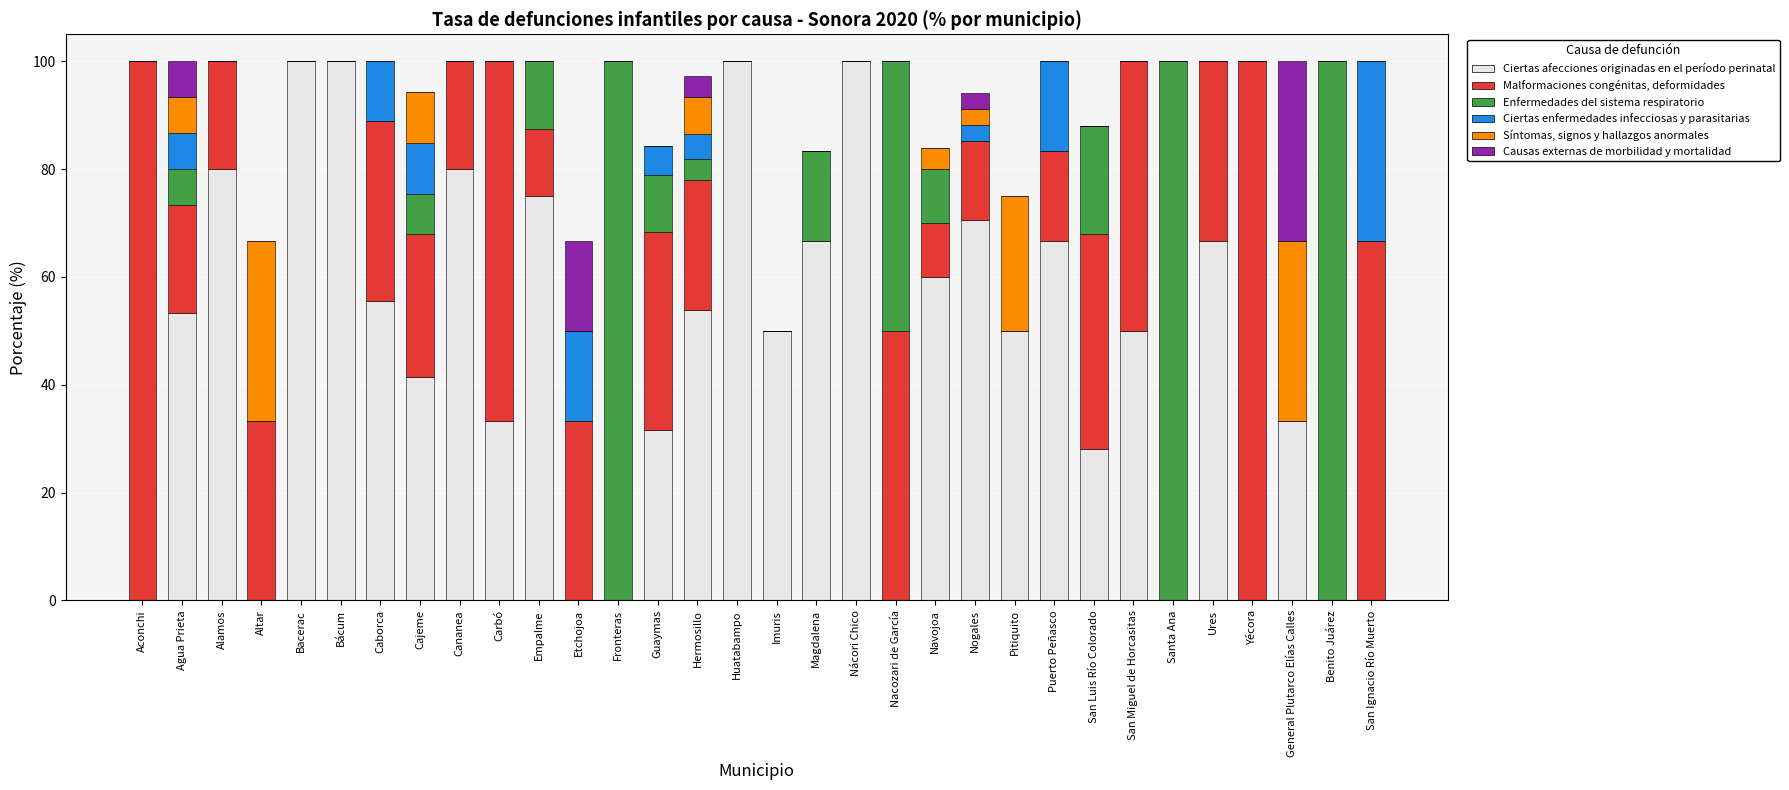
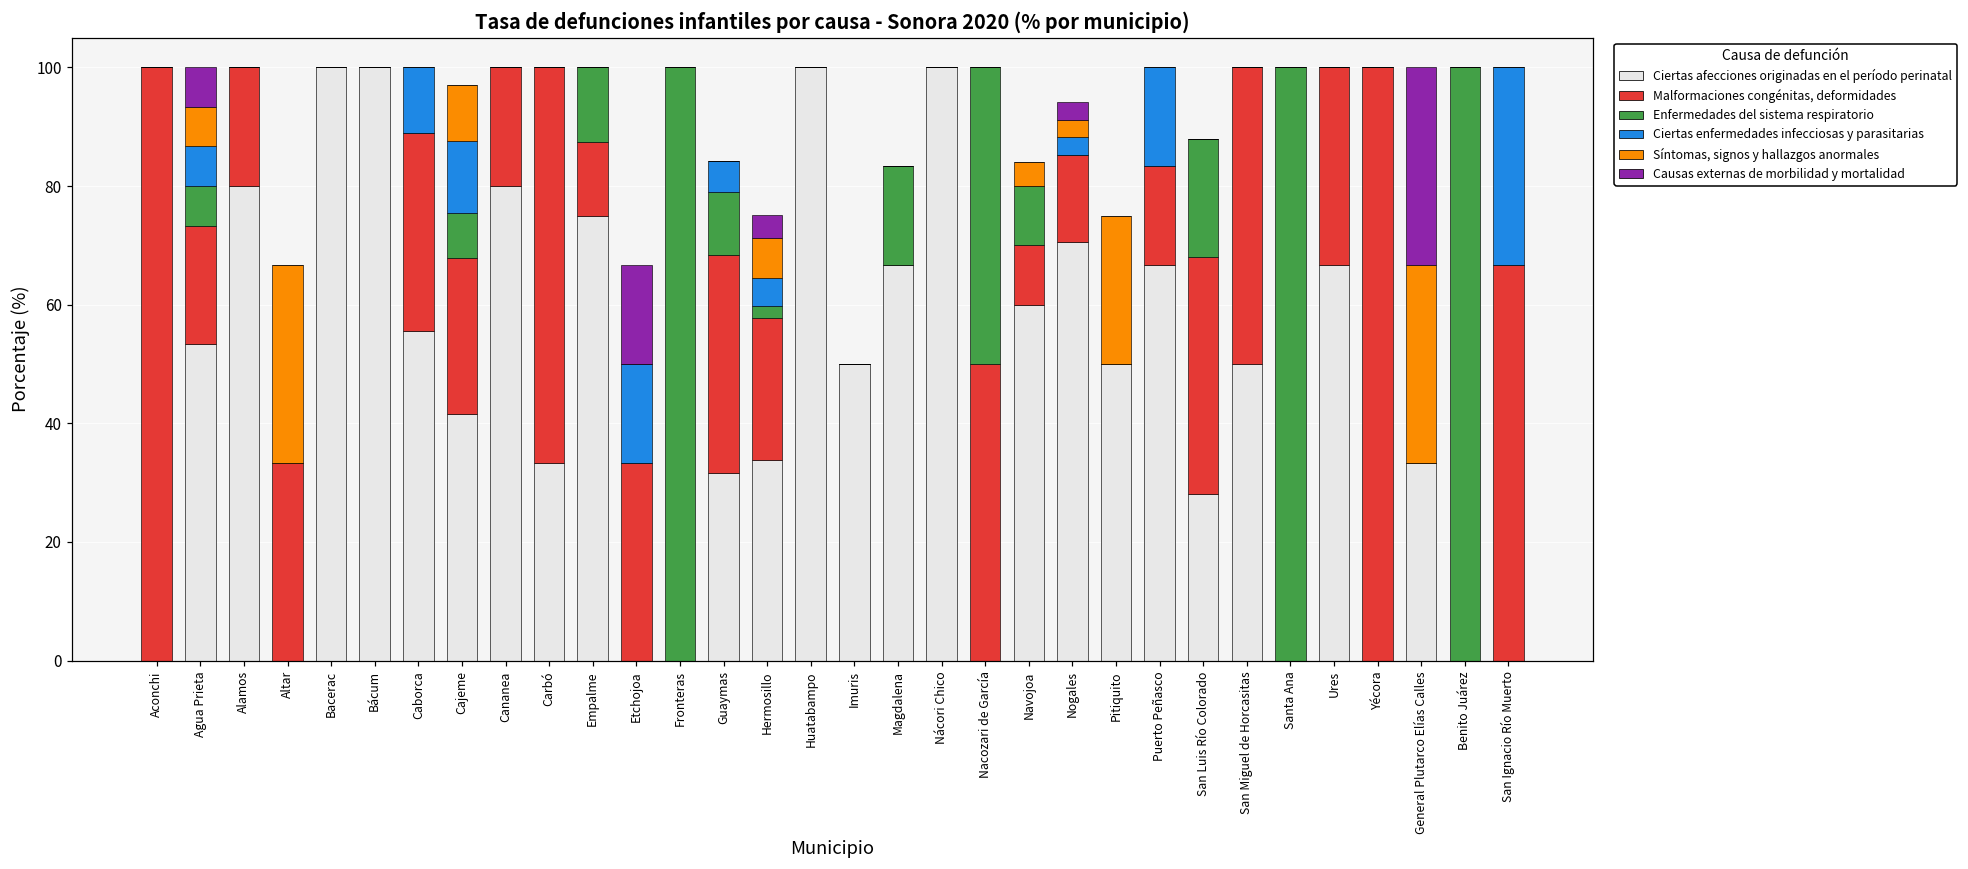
Ciertas enfermedades infecciosas y parasitarias, Cajeme: 9 -> 12
Ciertas afecciones originadas en el período perinatal, Hermosillo: 54 -> 34
Enfermedades del sistema respiratorio, Hermosillo: 4 -> 2
